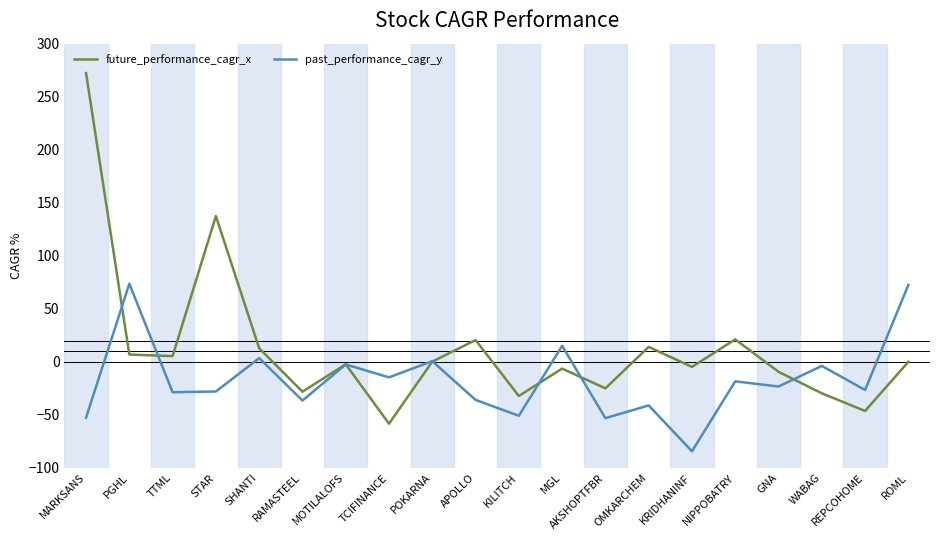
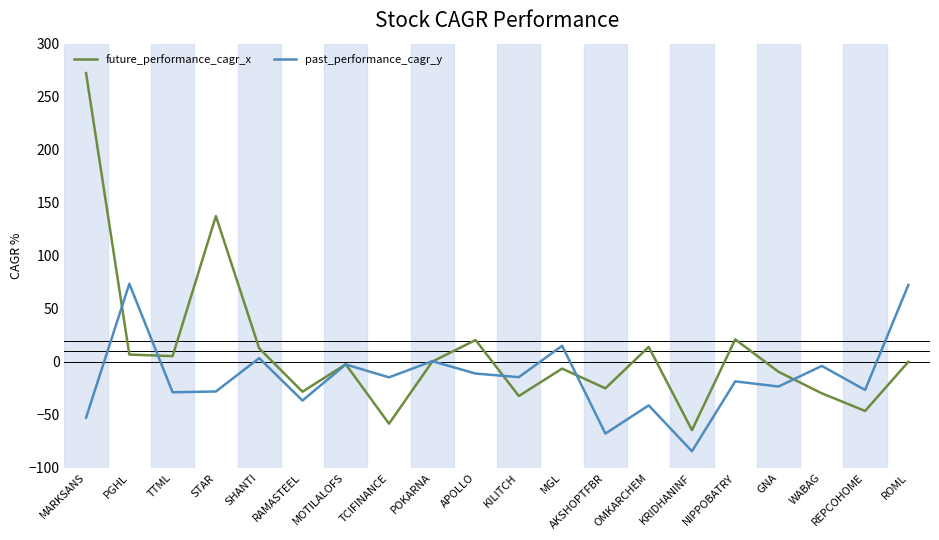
past_performance_cagr_y, APOLLO: -36 -> -11
past_performance_cagr_y, KILITCH: -51 -> -14
past_performance_cagr_y, AKSHOPTFBR: -53 -> -68
future_performance_cagr_x, KRIDHANINF: -5 -> -64
